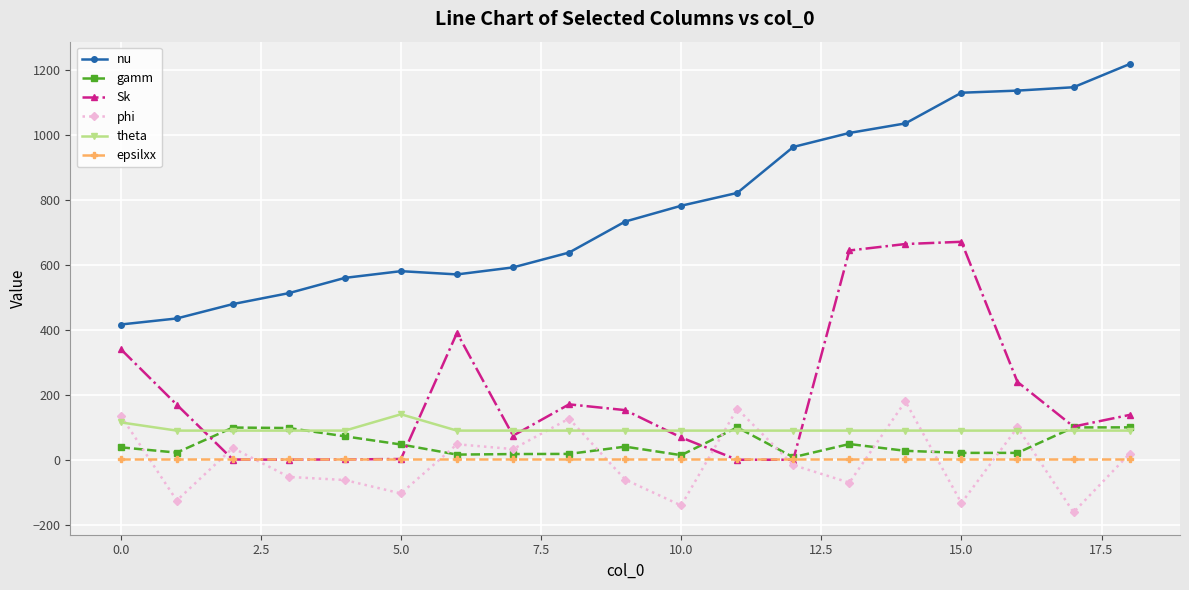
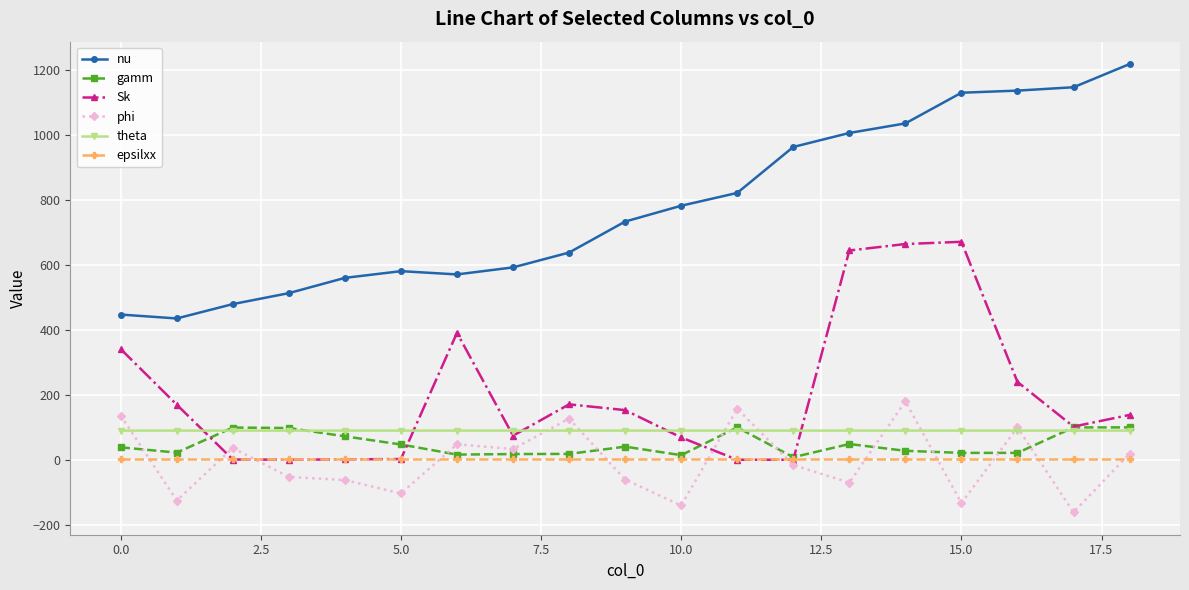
nu, 0.0: 420 -> 450
theta, 0.0: 120 -> 90
theta, 5.0: 140 -> 90
